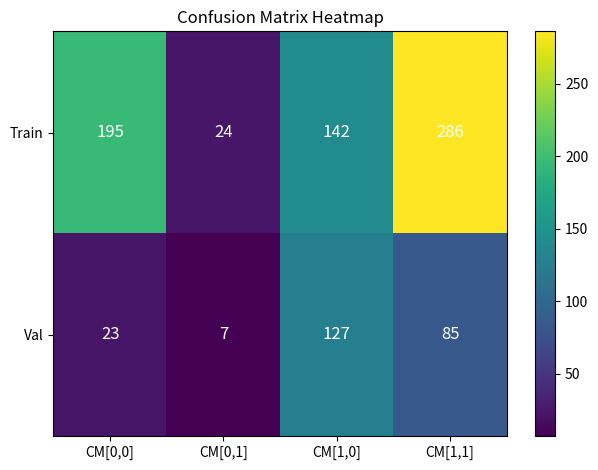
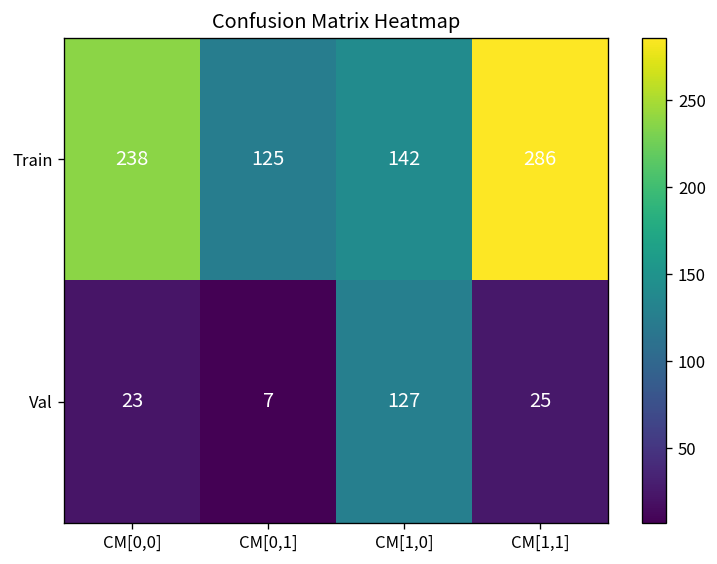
Train, CM[0,0]: 195 -> 238
Train, CM[0,1]: 24 -> 125
Val, CM[1,1]: 85 -> 25
